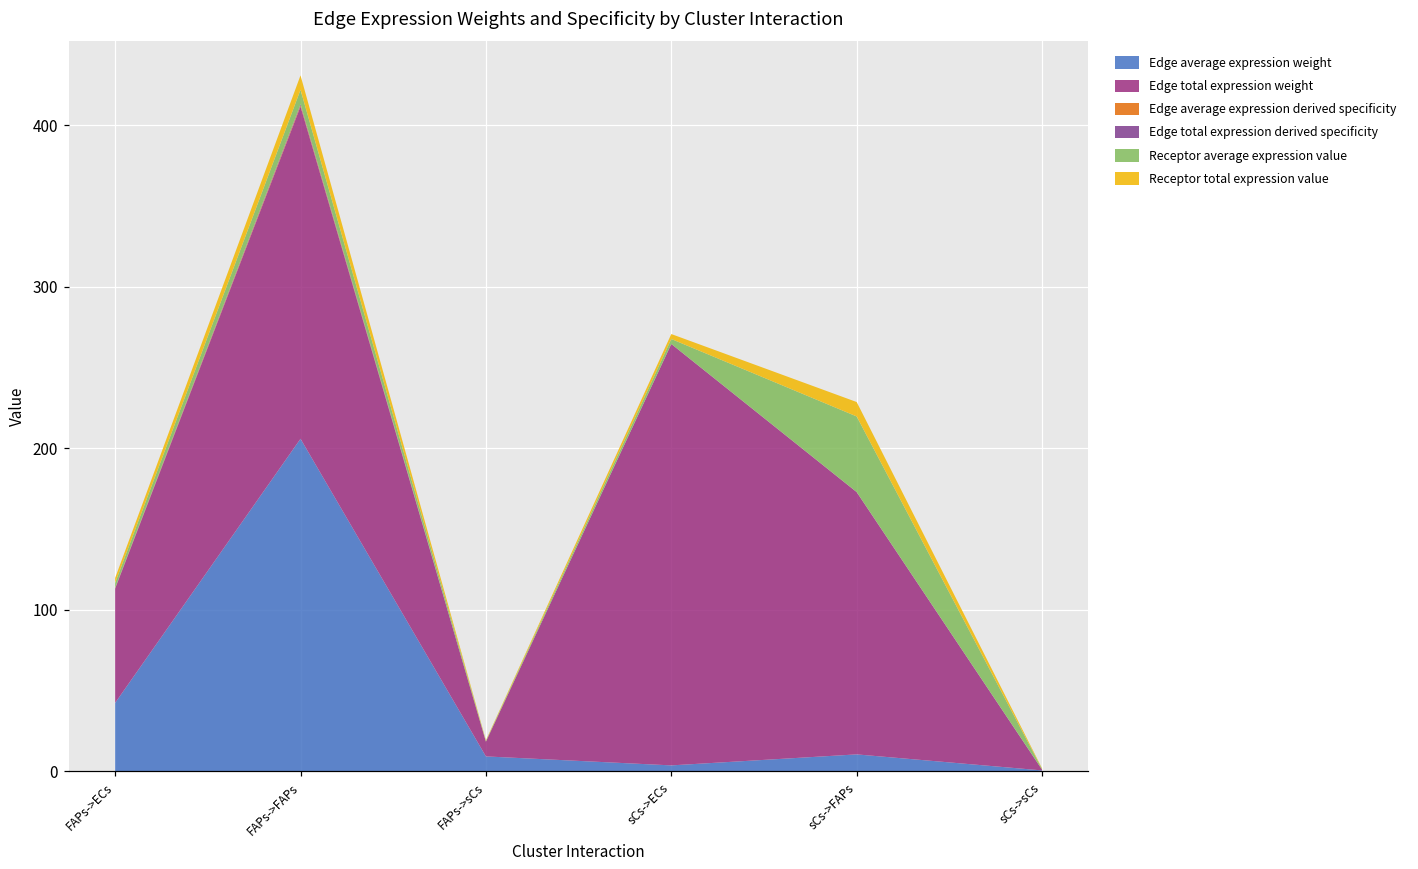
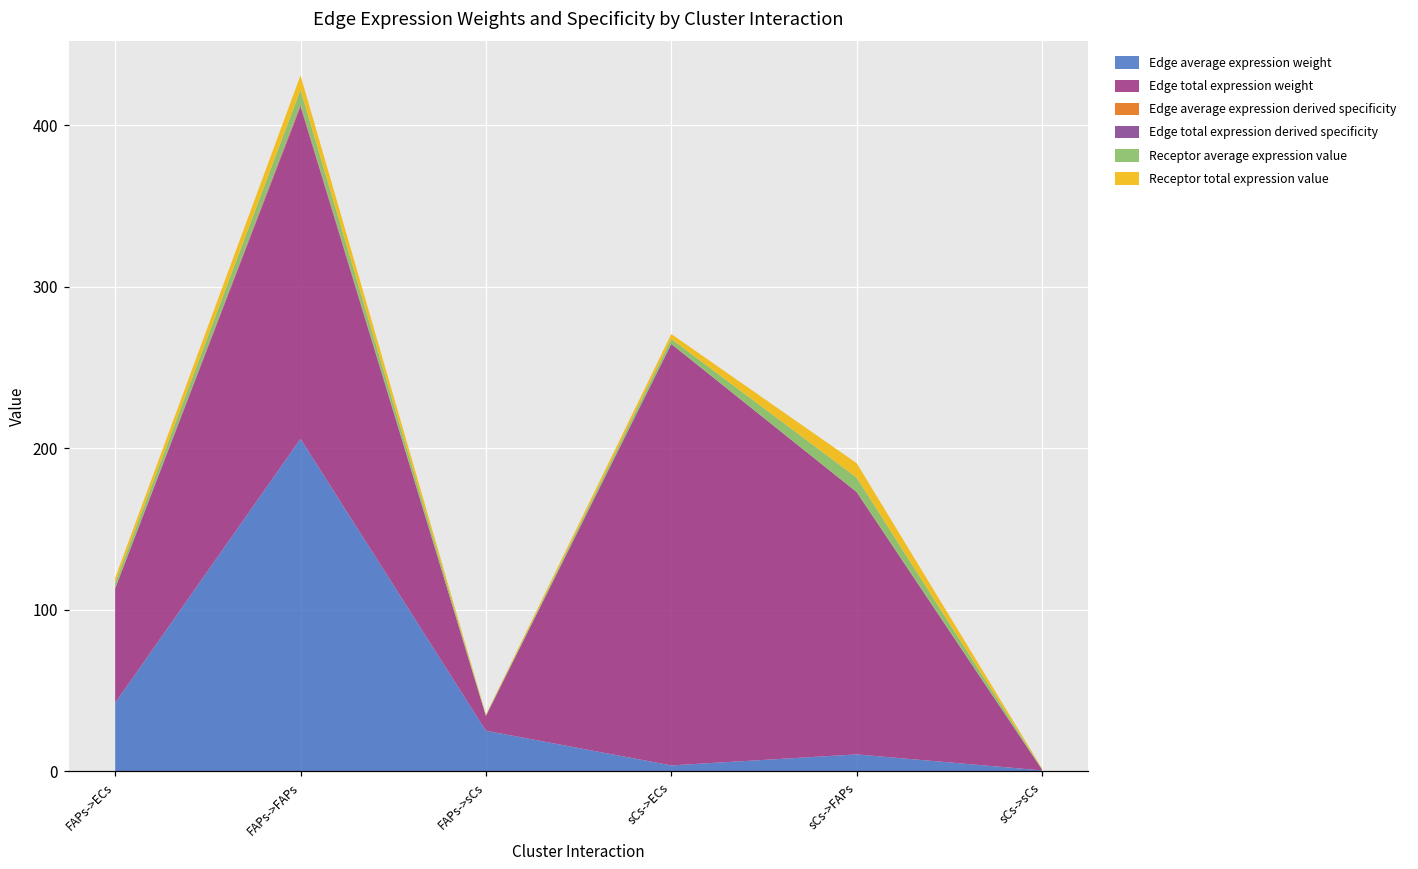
Edge average expression weight, FAPs->sCs: 9 -> 25
Receptor average expression value, sCs->FAPs: 47 -> 9
